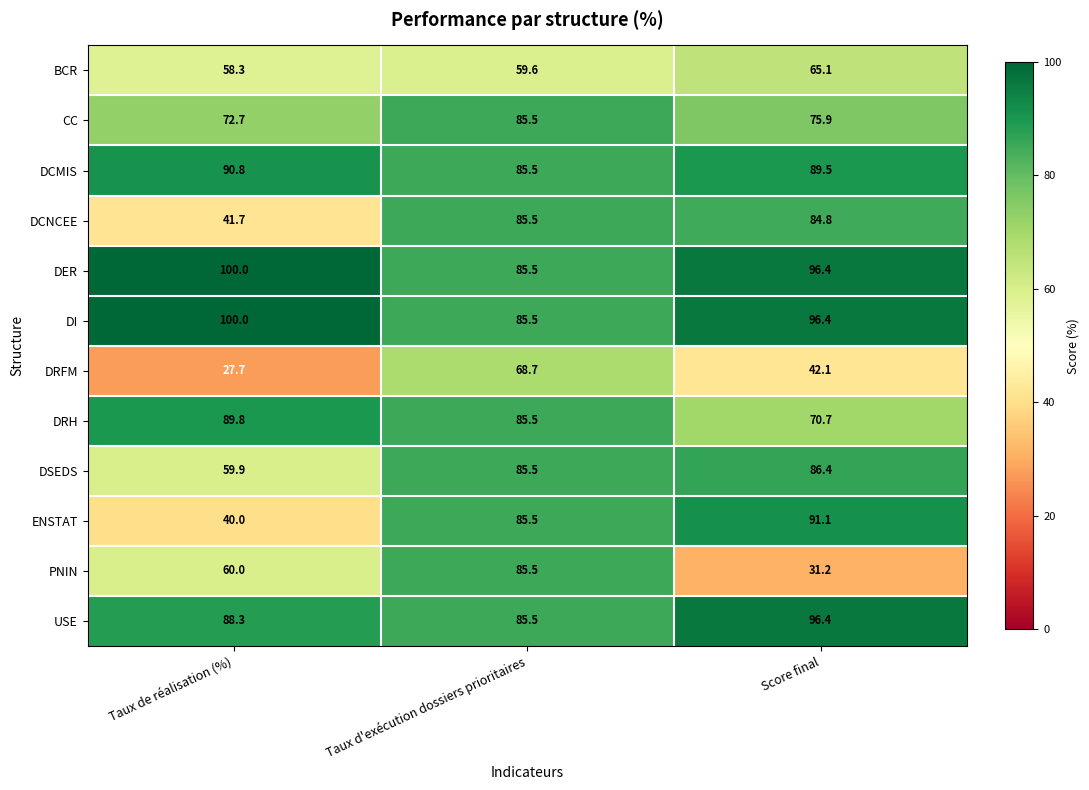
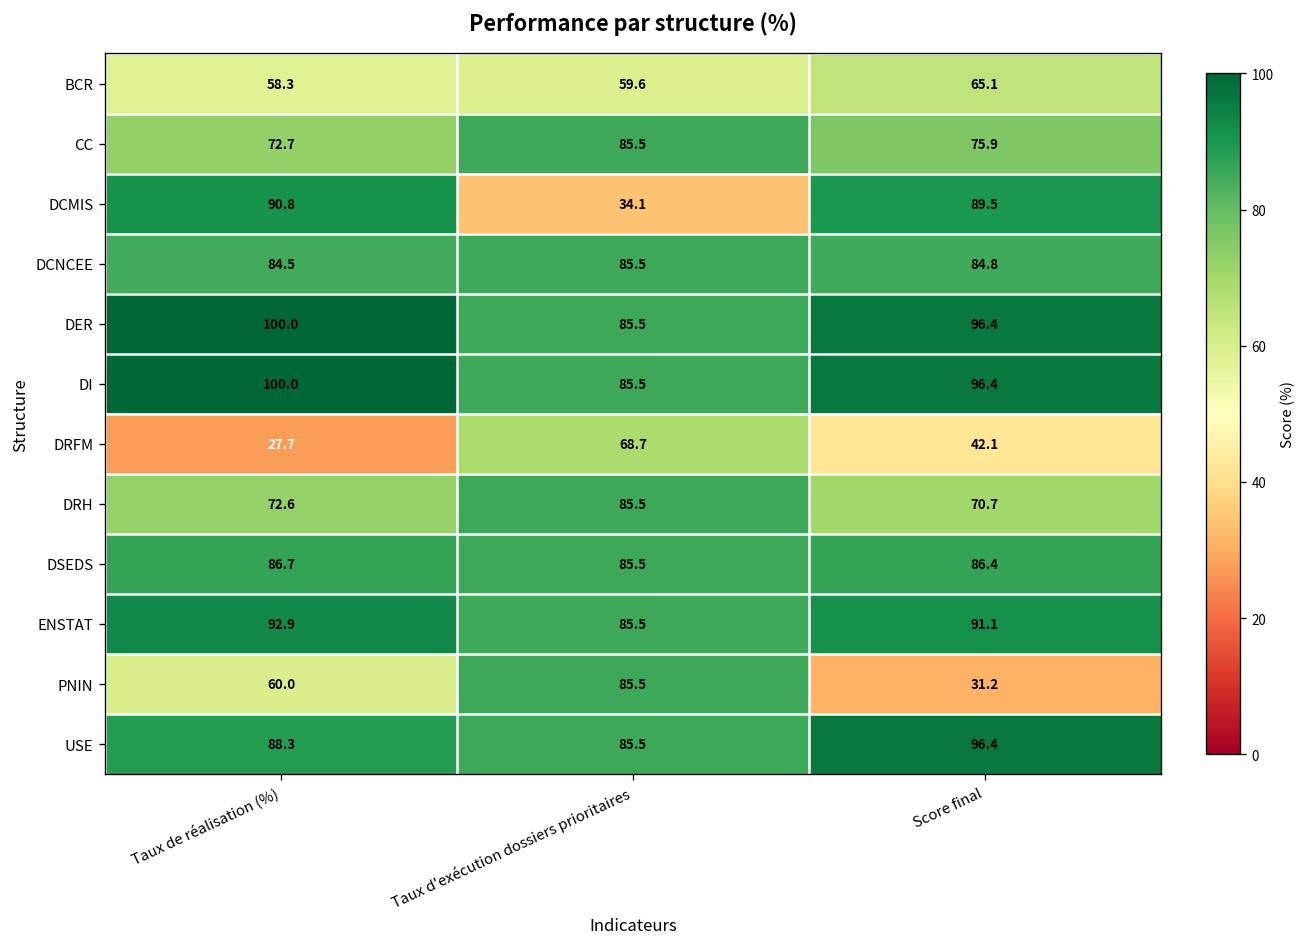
DCMIS, Taux d'exécution dossiers prioritaires: 85.5 -> 34.1
DCNCEE, Taux de réalisation (%): 41.7 -> 84.5
DRH, Taux de réalisation (%): 89.8 -> 72.6
DSEDS, Taux de réalisation (%): 59.9 -> 86.7
ENSTAT, Taux de réalisation (%): 40.0 -> 92.9
